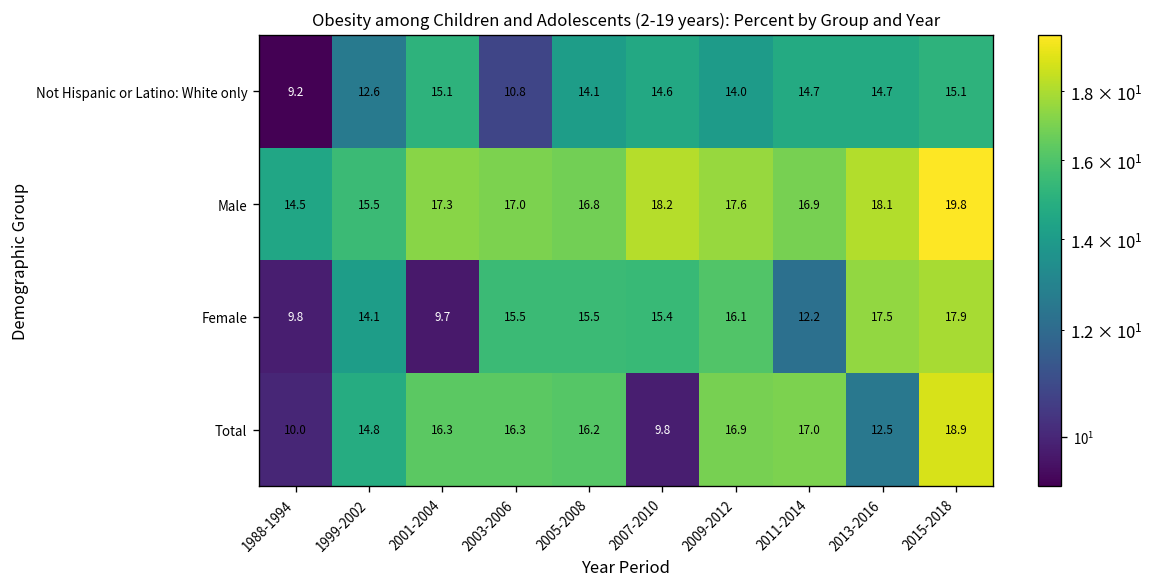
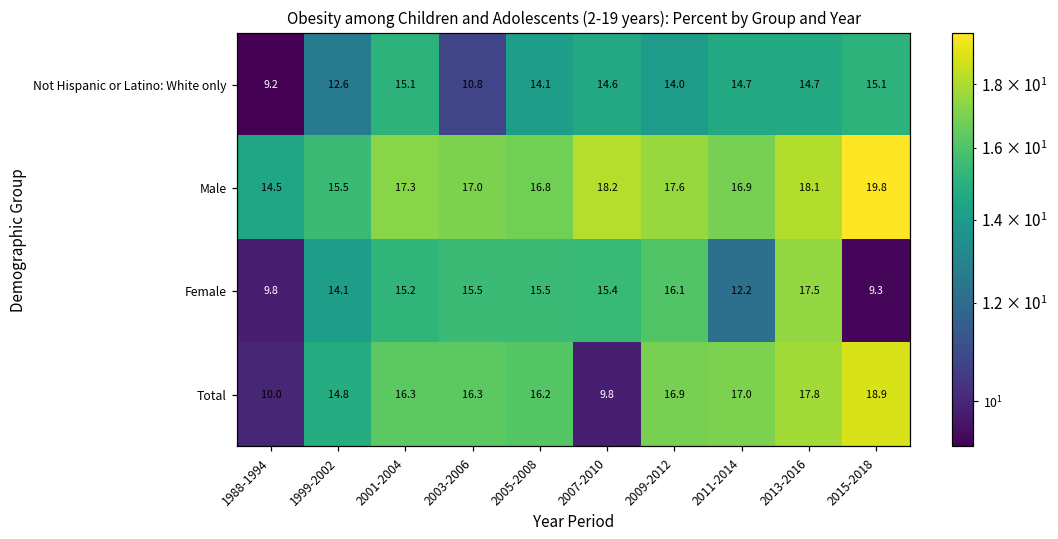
Female, 2001-2004: 9.7 -> 15.2
Female, 2015-2018: 17.9 -> 9.3
Total, 2013-2016: 12.5 -> 17.8
